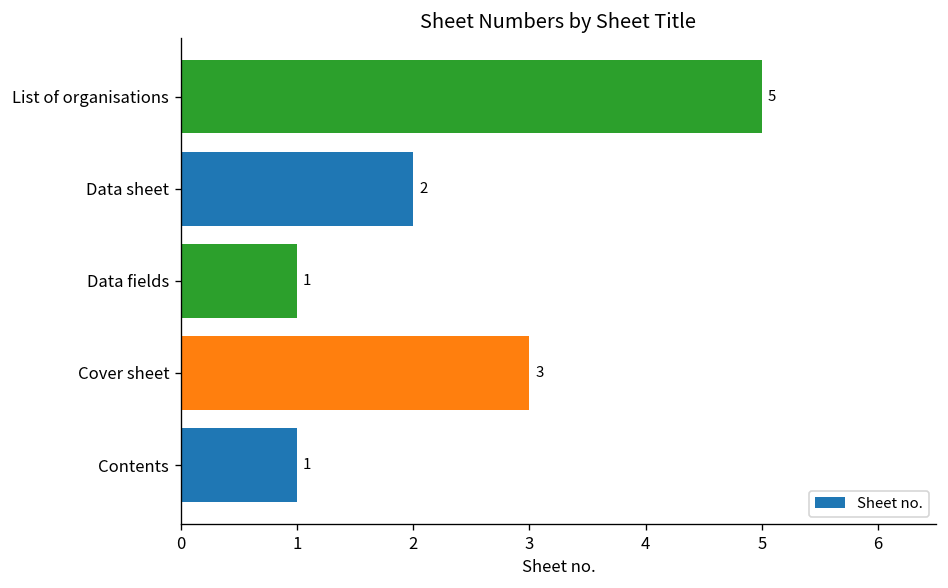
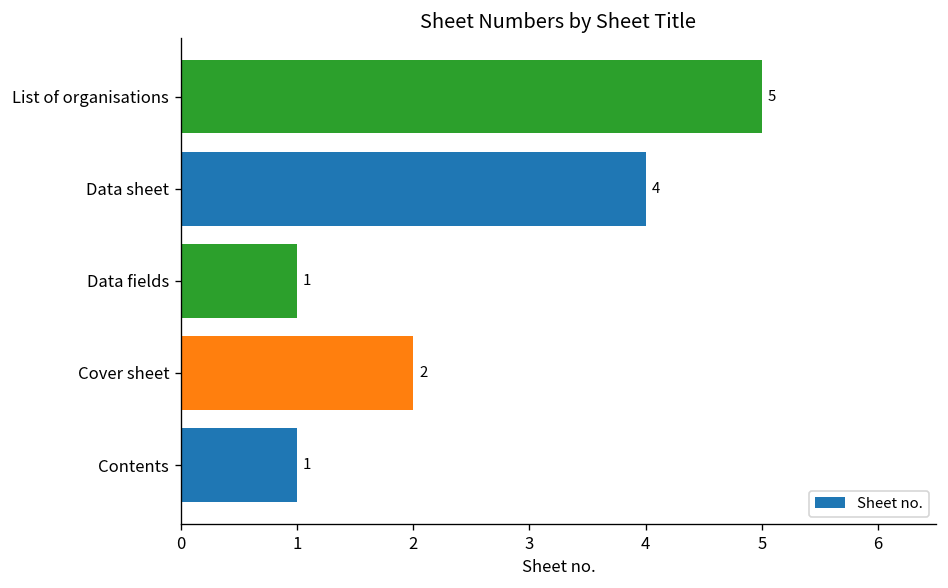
Data sheet: 2 -> 4
Cover sheet: 3 -> 2
